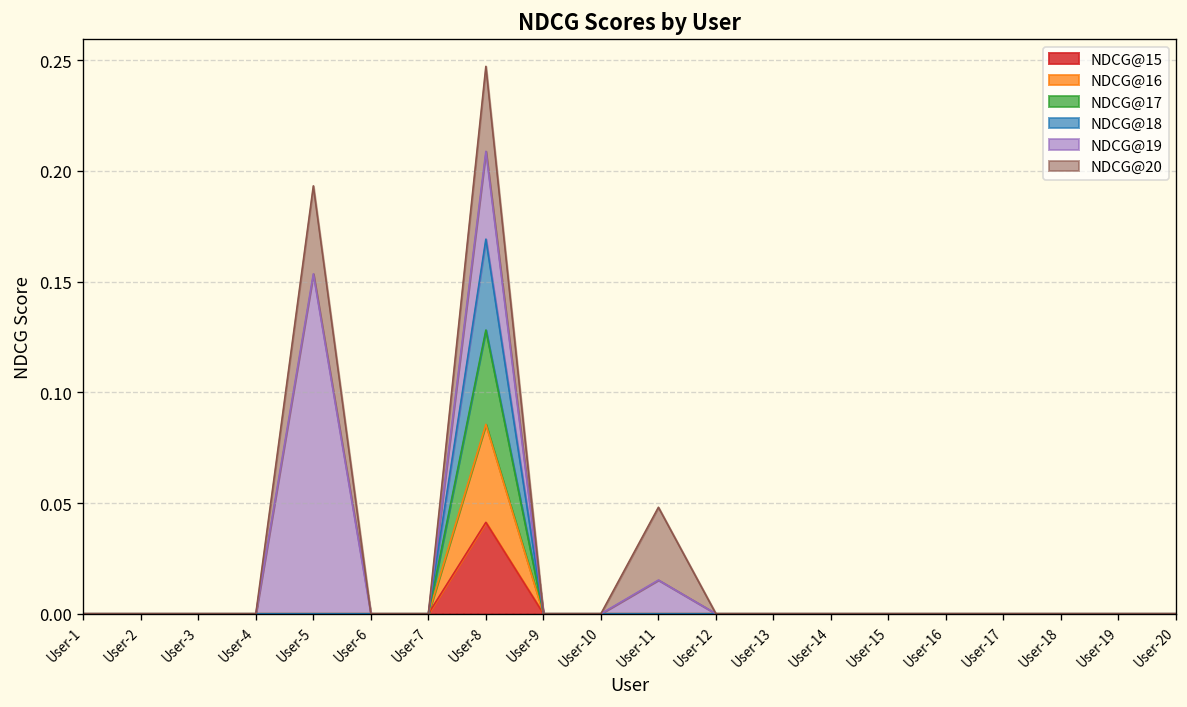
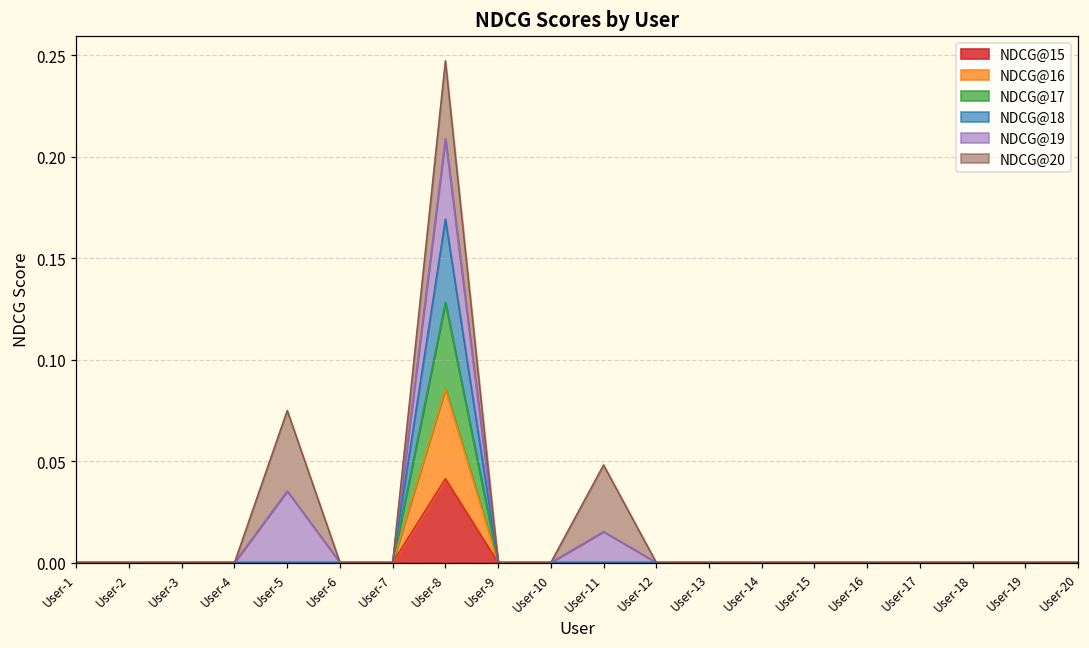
NDCG@19, User-5: 0.154 -> 0.035
